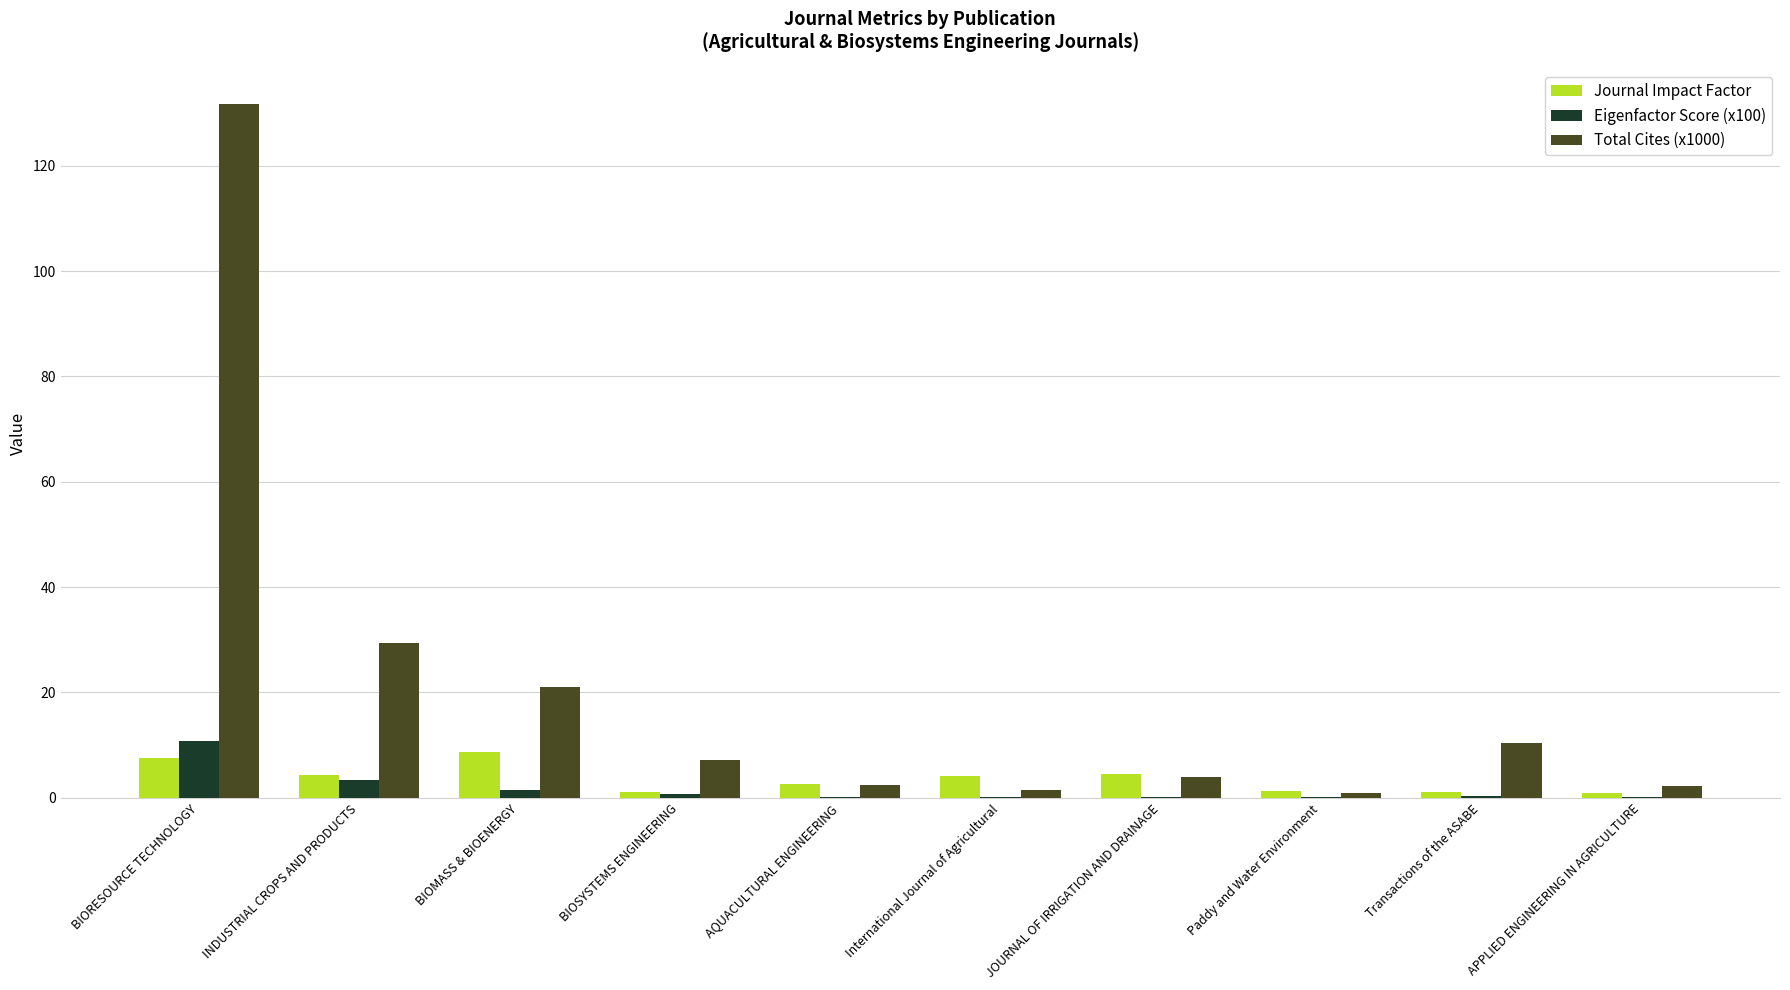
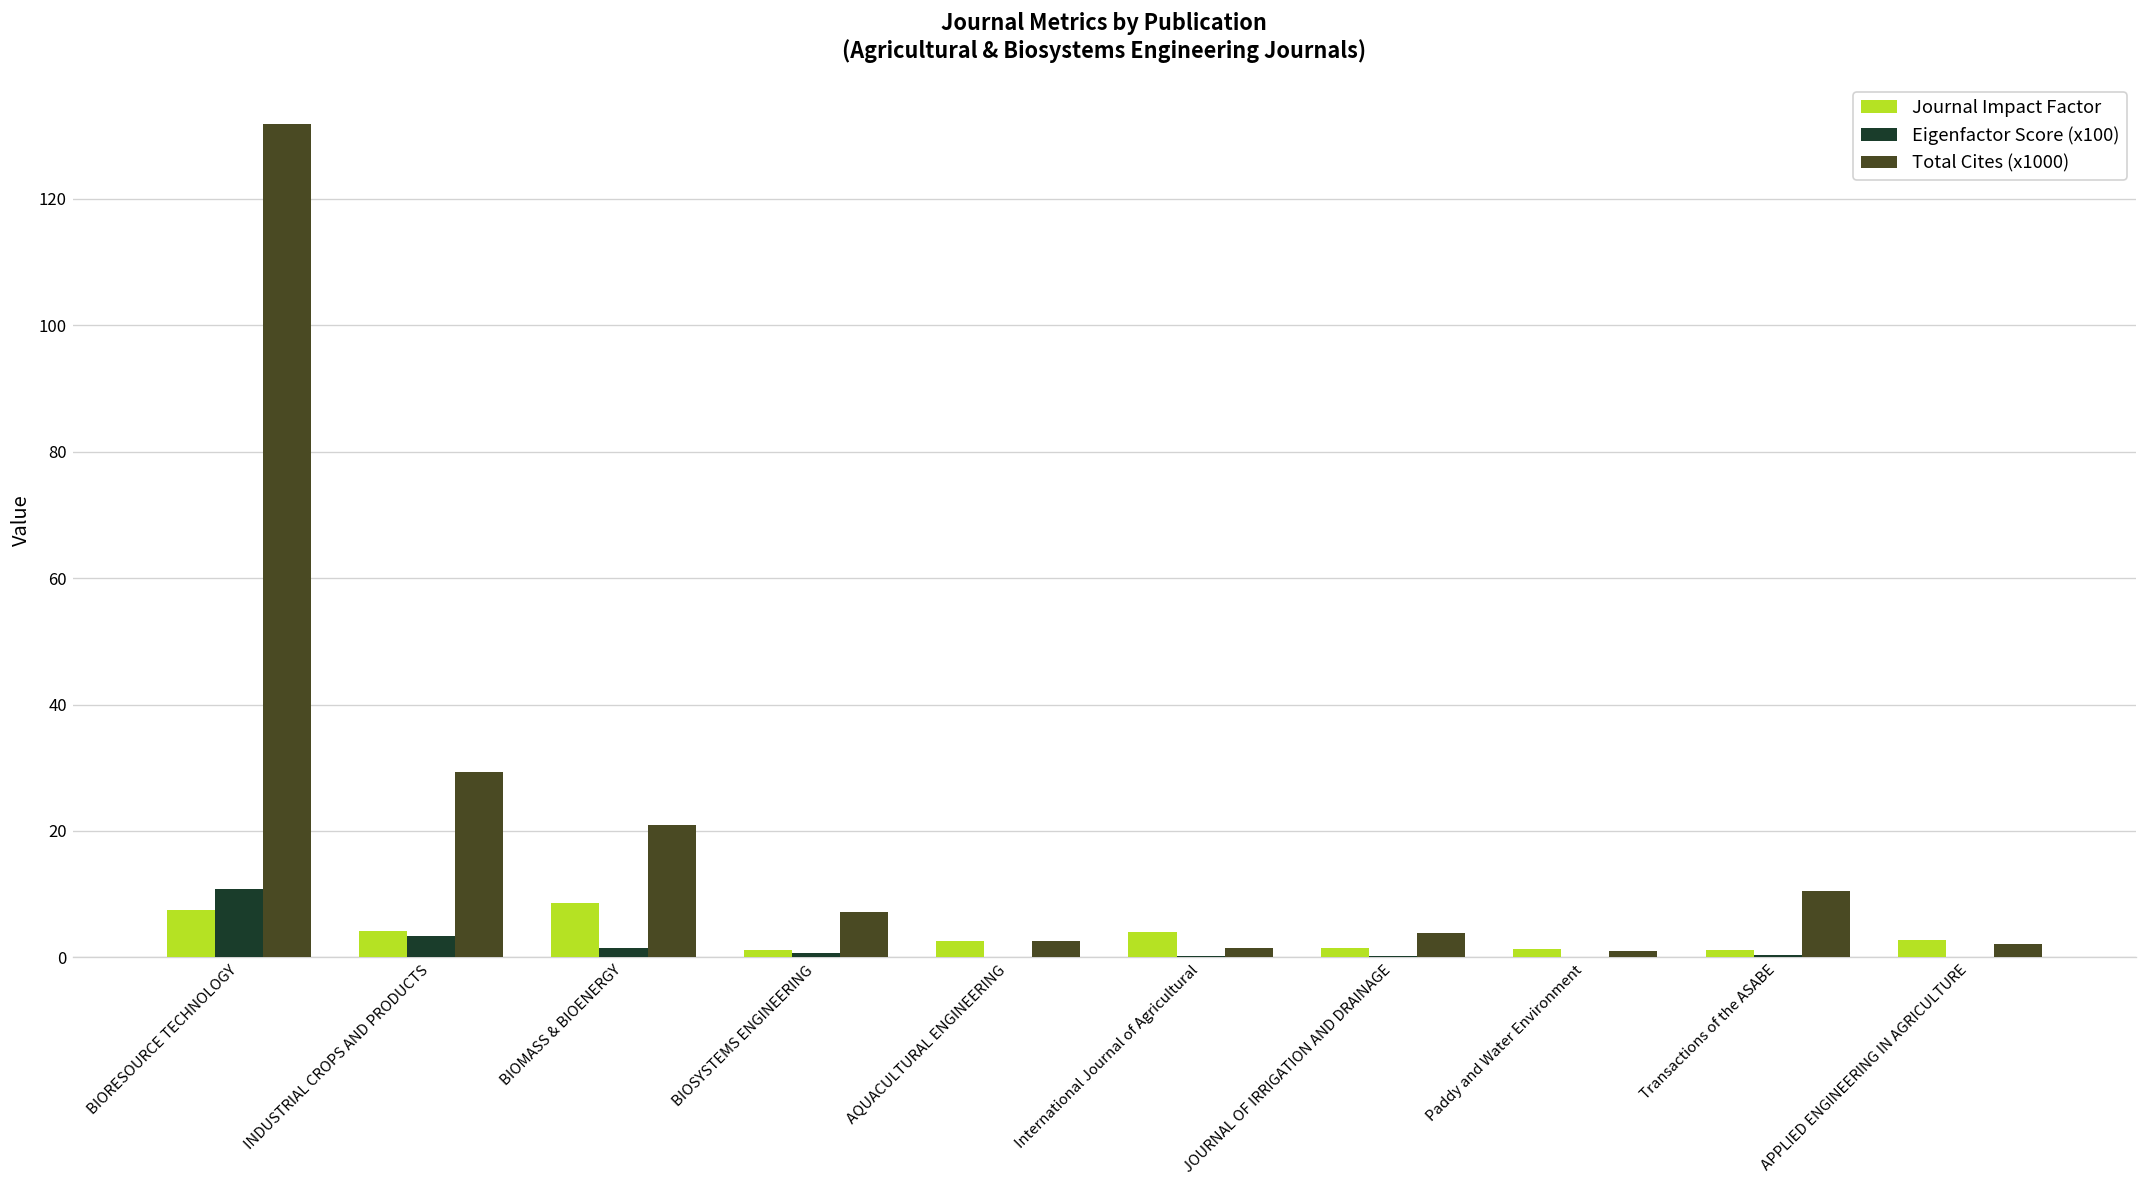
Journal Impact Factor, JOURNAL OF IRRIGATION AND DRAINAGE: 5 -> 1
Journal Impact Factor, APPLIED ENGINEERING IN AGRICULTURE: 1 -> 3
